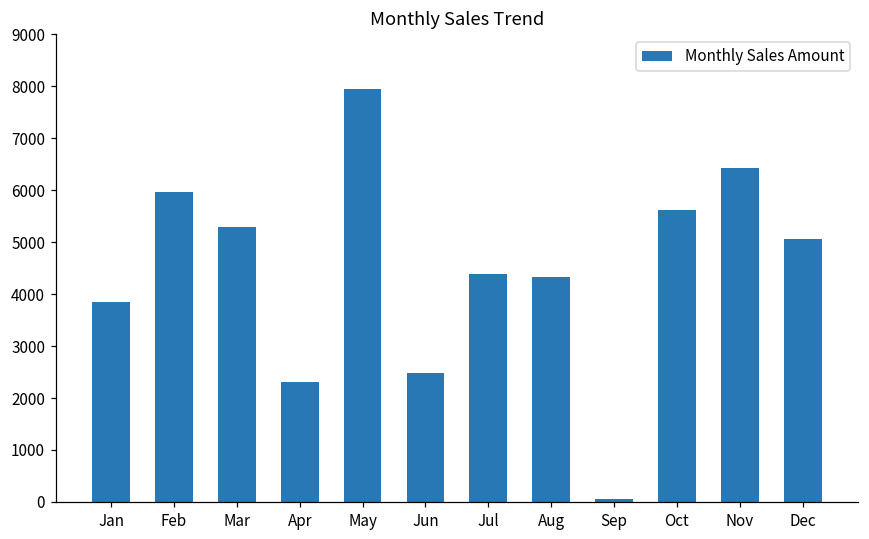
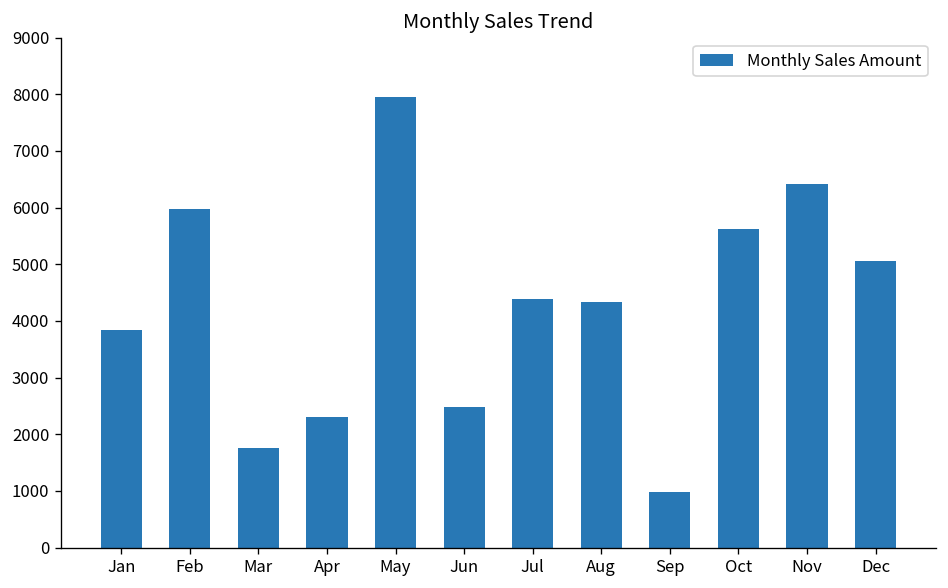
Mar: 5300 -> 1800
Sep: 100 -> 1000
